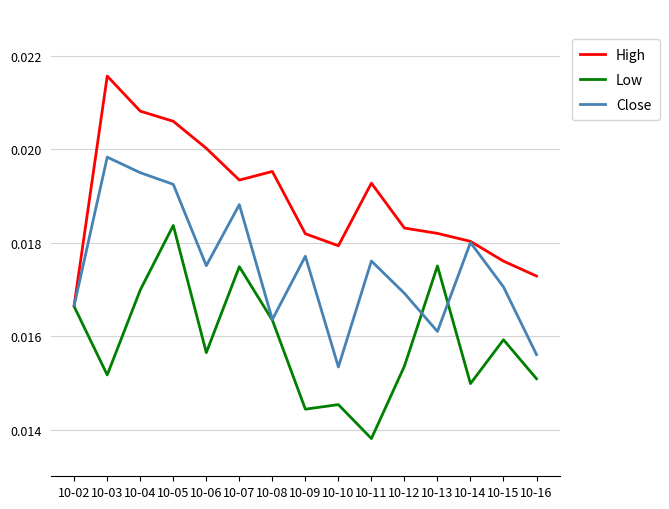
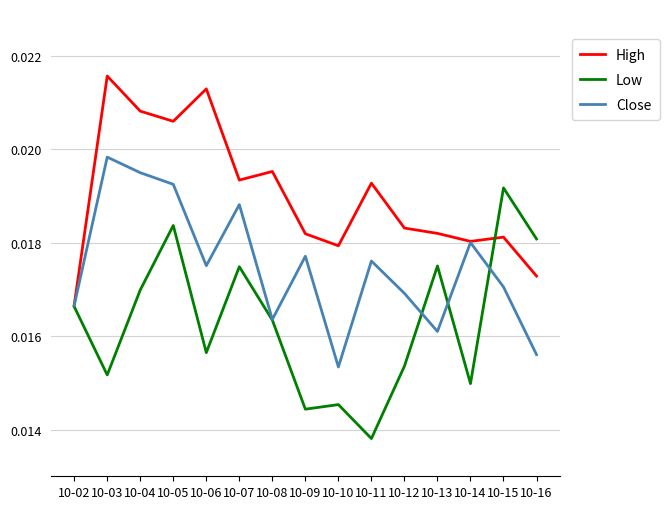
High, 10-06: 0.0200 -> 0.0213
High, 10-15: 0.0176 -> 0.0181
Low, 10-15: 0.0159 -> 0.0192
Low, 10-16: 0.0151 -> 0.0181
